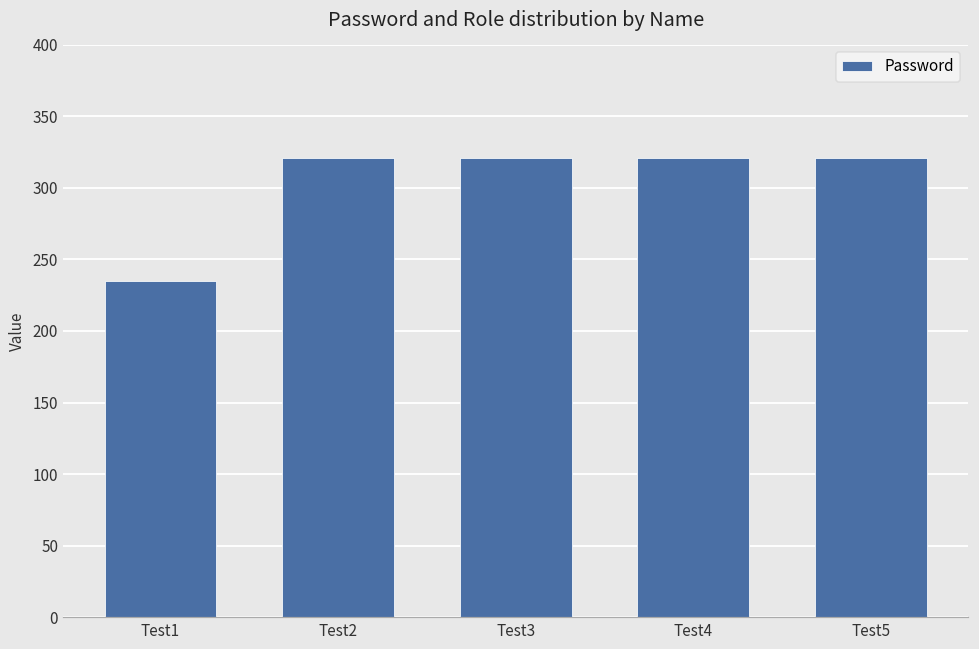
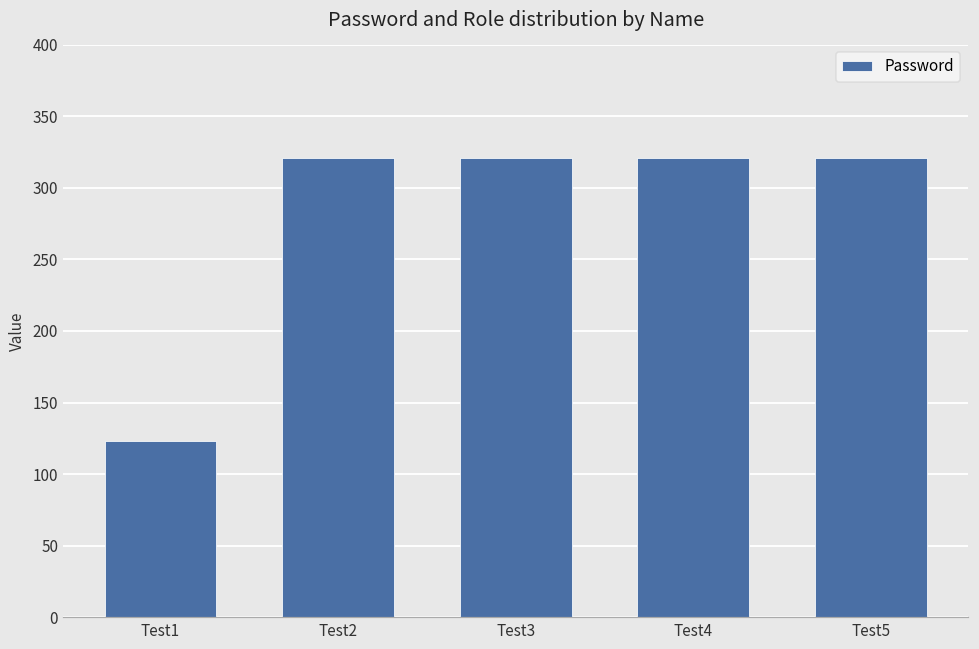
Test1: 235 -> 123
